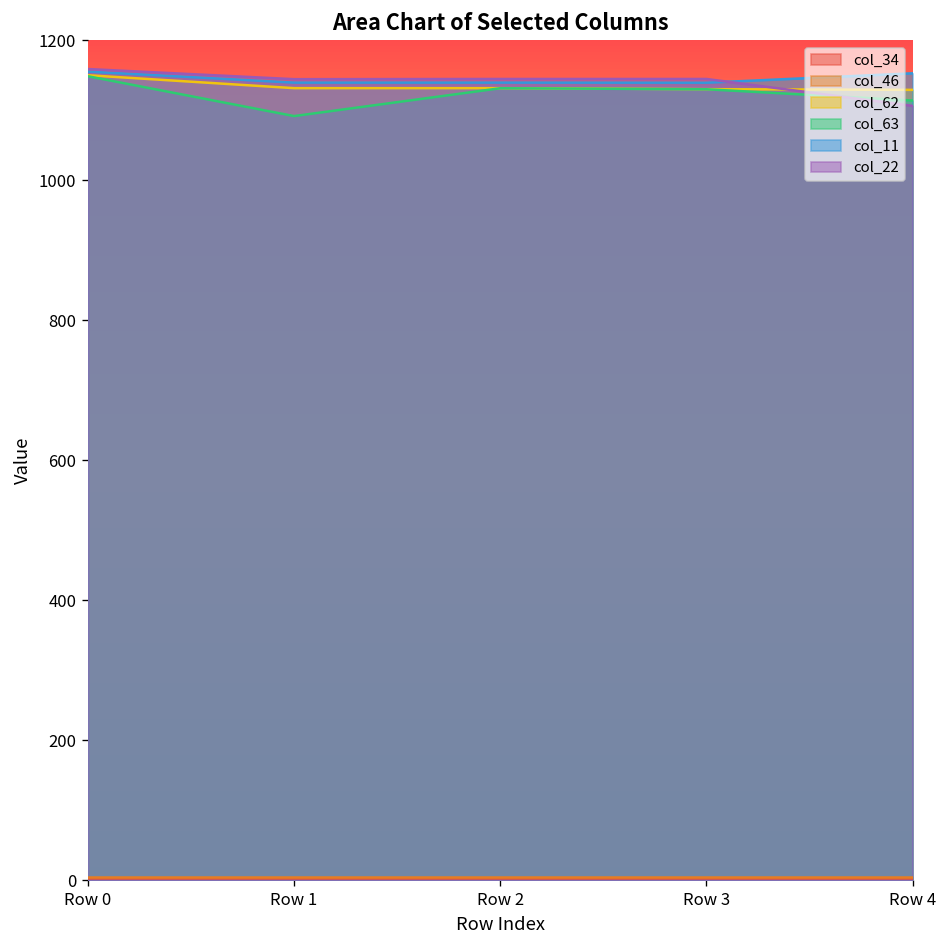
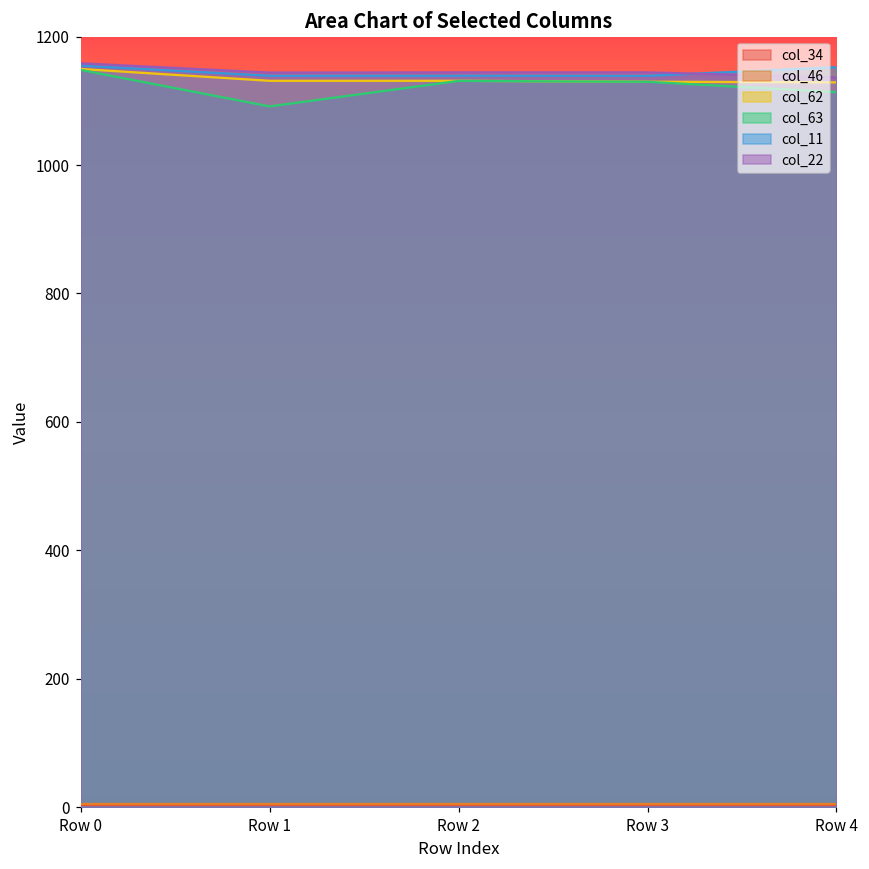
col_22, Row 4: 1110 -> 1140
